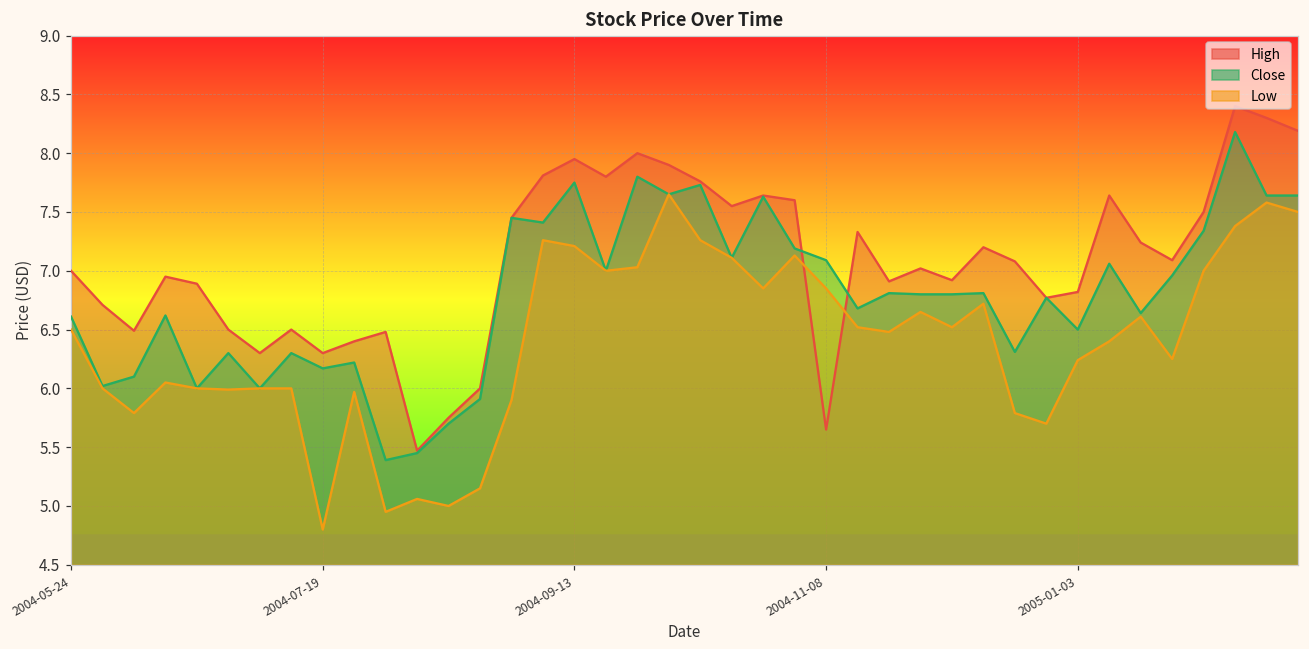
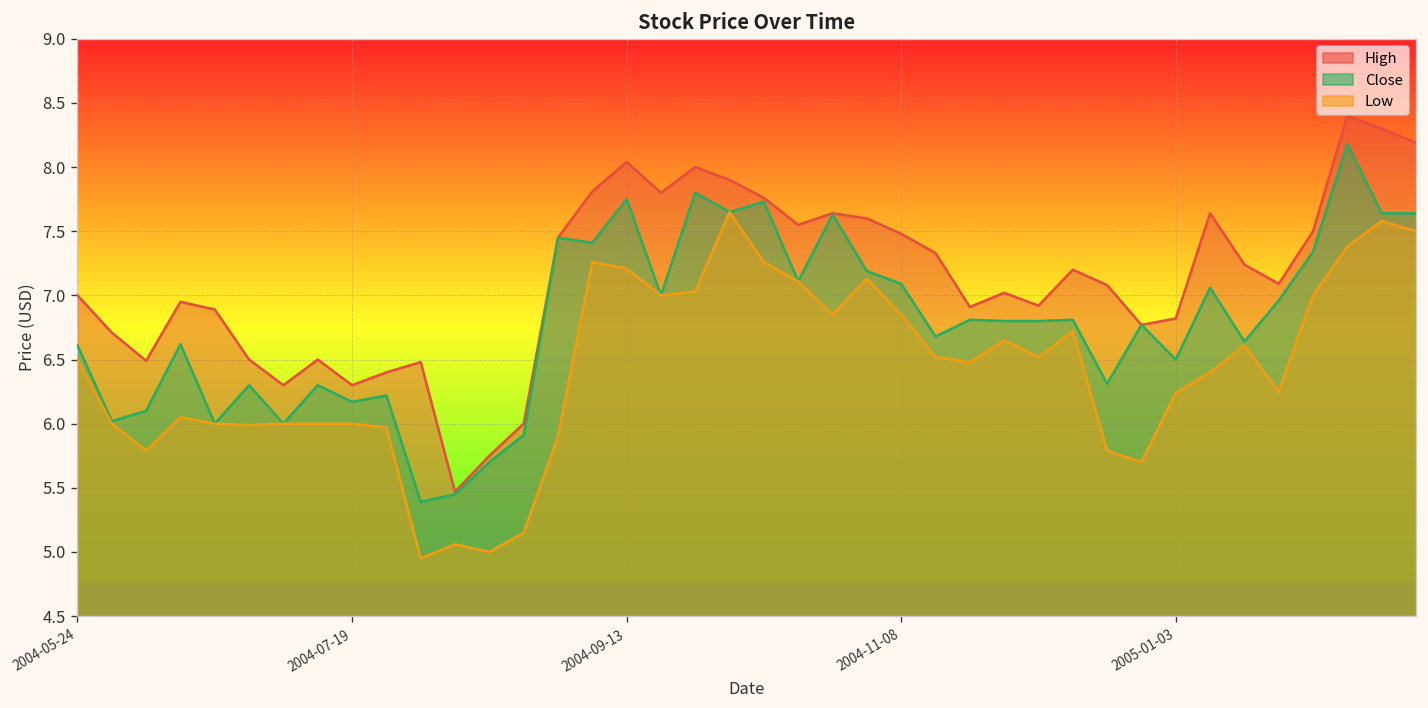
Low, 2004-07-19: 4.8 -> 6.0
High, 2004-09-13: 7.95 -> 8.04
High, 2004-11-08: 5.65 -> 7.48
